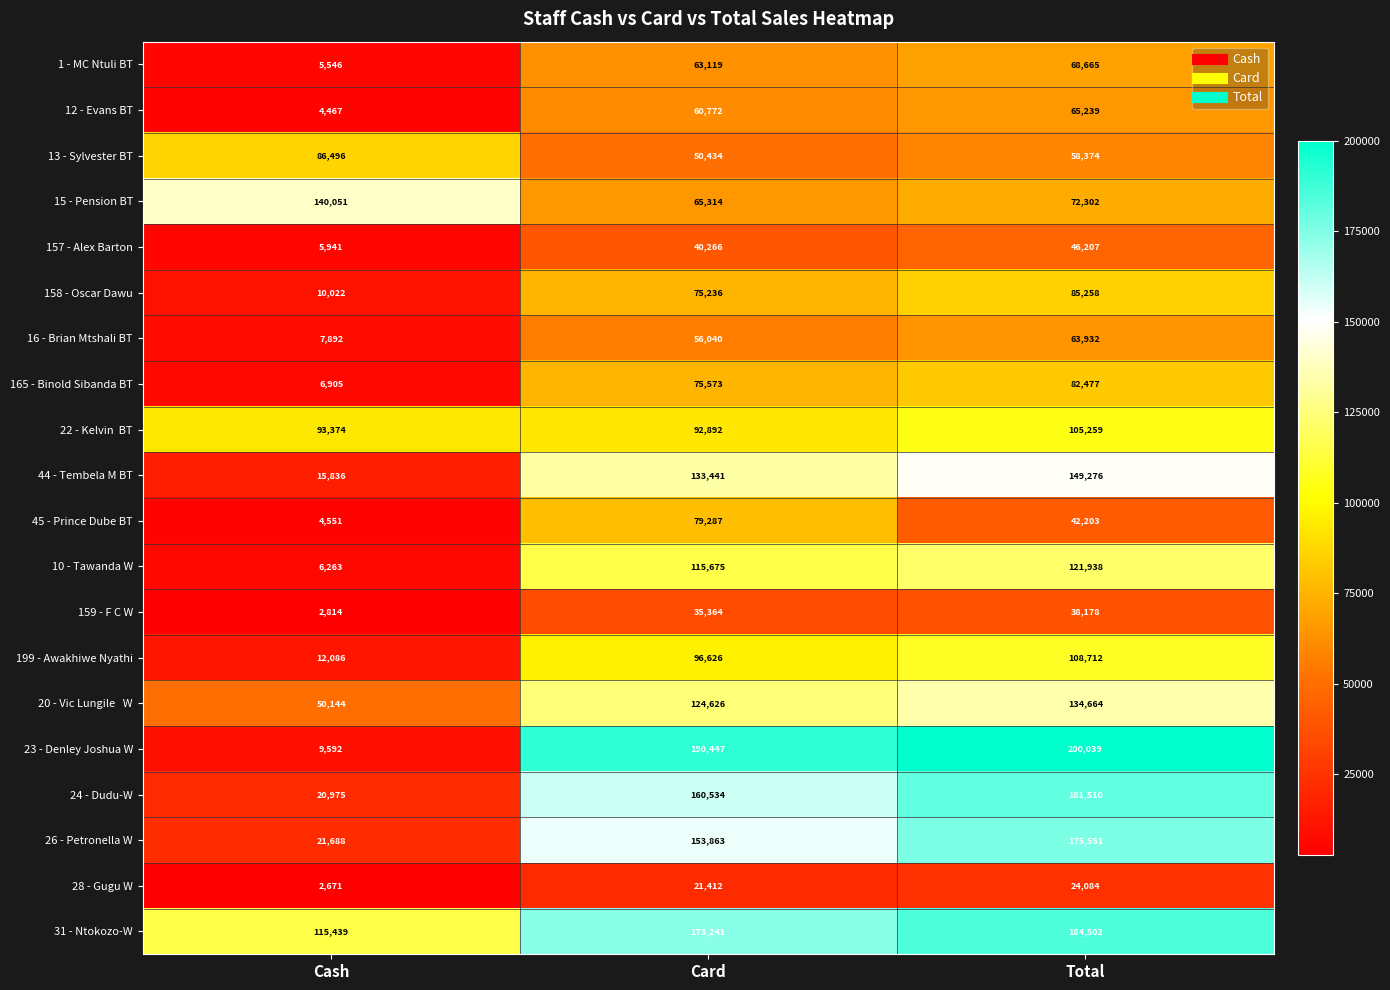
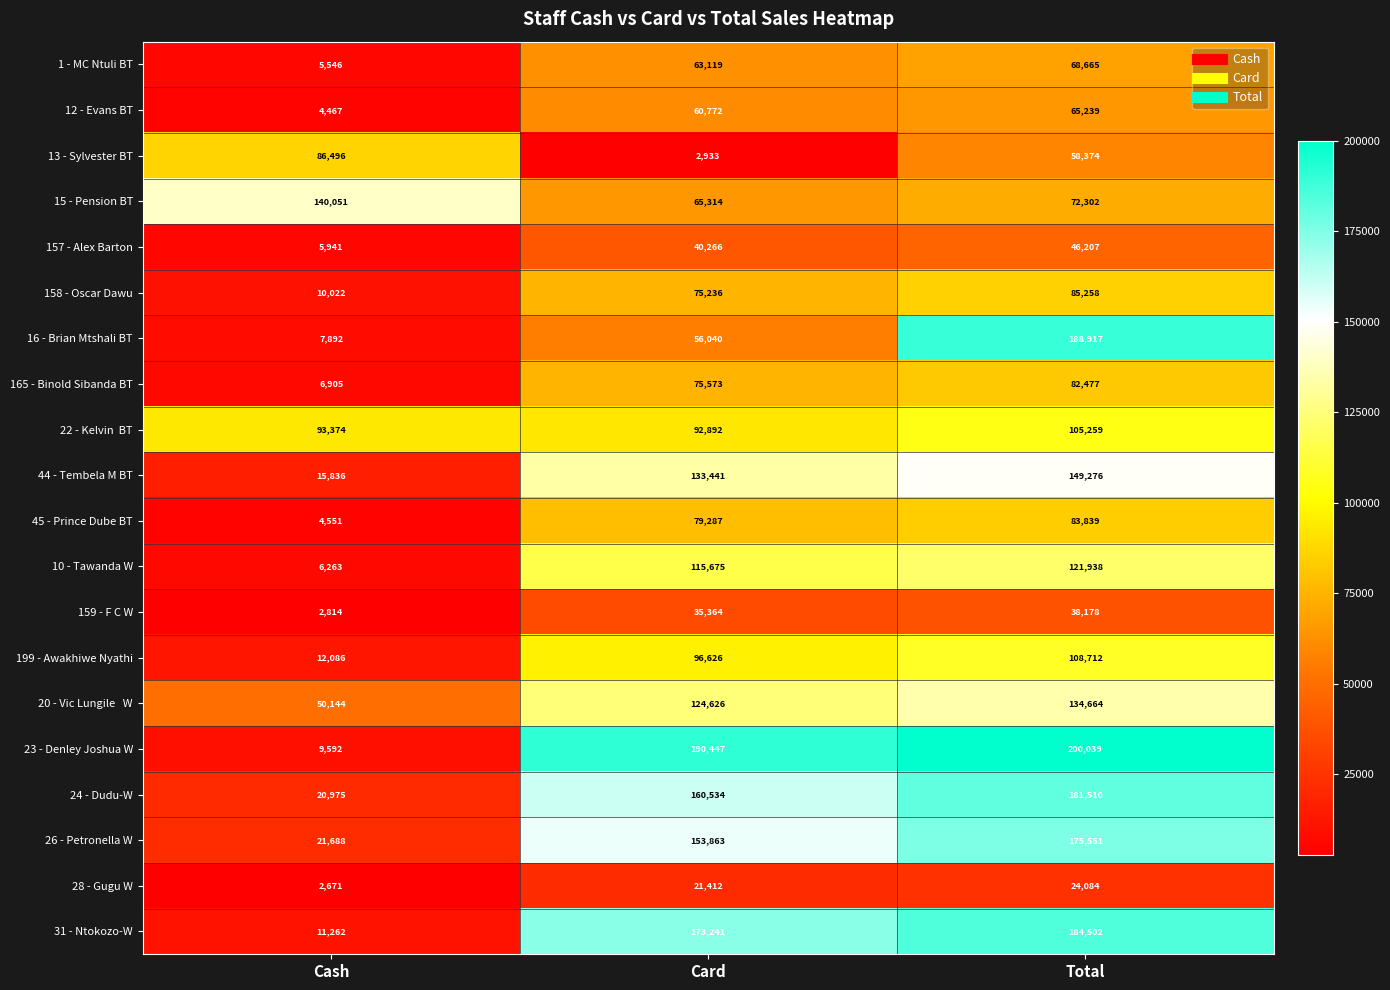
13 - Sylvester BT, Card: 50,434 -> 2,933
16 - Brian Mtshali BT, Total: 63,932 -> 188,917
45 - Prince Dube BT, Total: 42,203 -> 83,839
31 - Ntokozo-W, Cash: 115,439 -> 11,262
